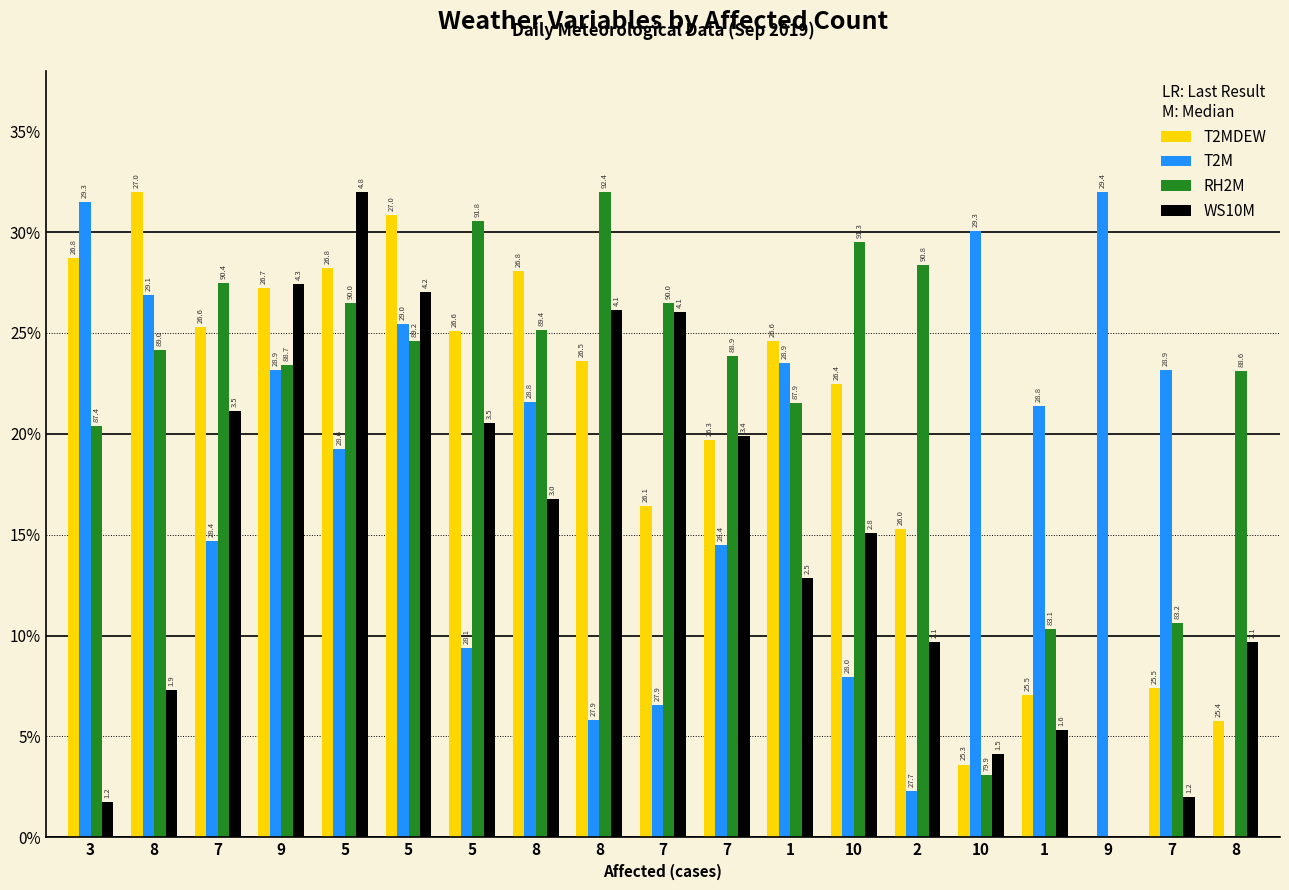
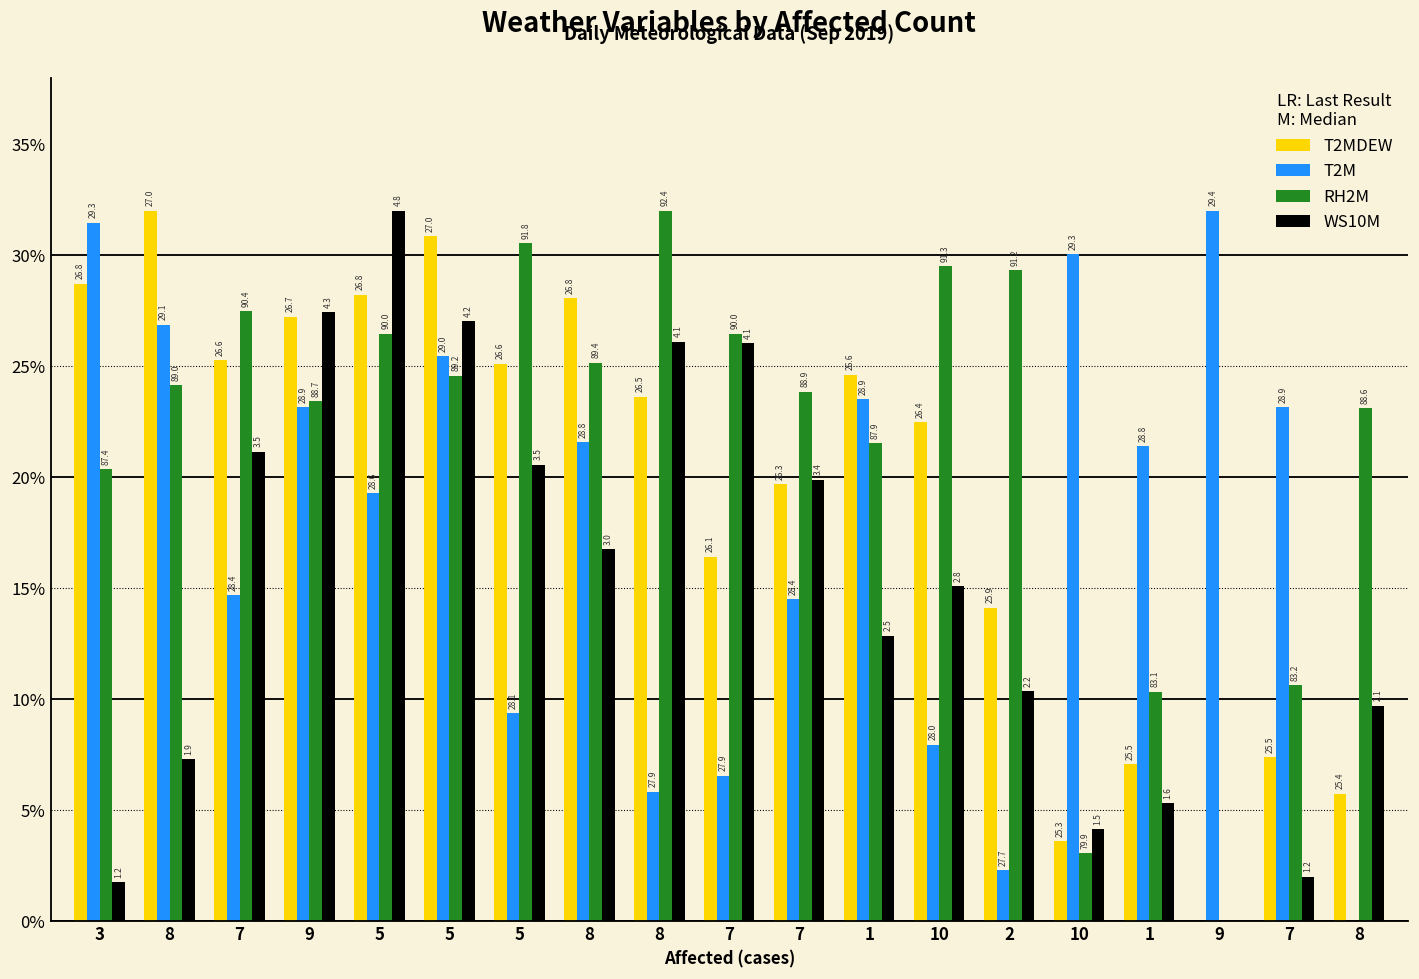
T2MDEW, 2: 26.0 -> 25.9
RH2M, 2: 90.8 -> 91.2
WS10M, 2: 2.1 -> 2.2
